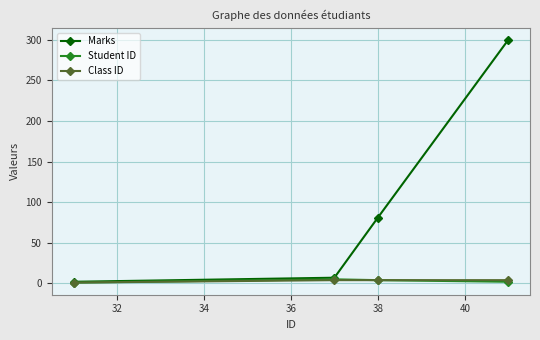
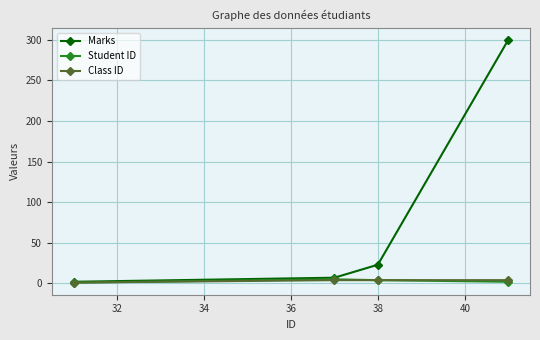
Marks, 38: 80 -> 20
